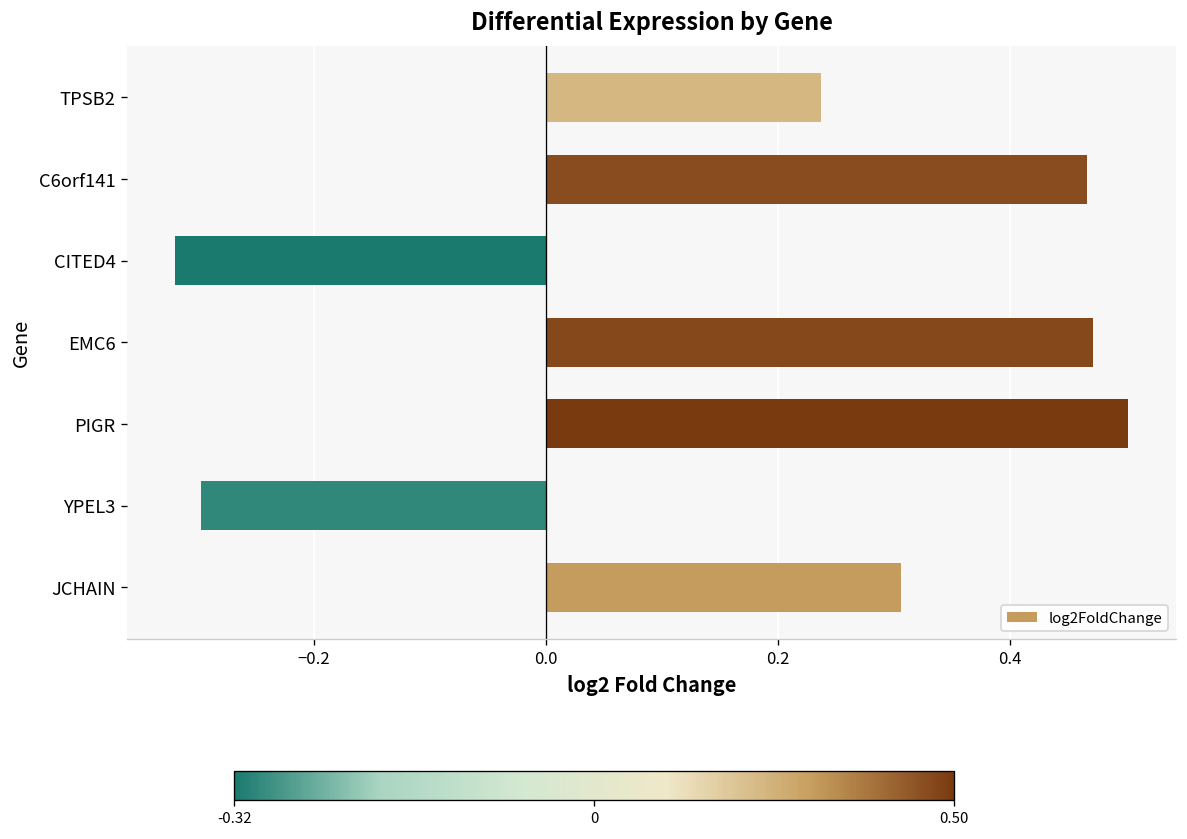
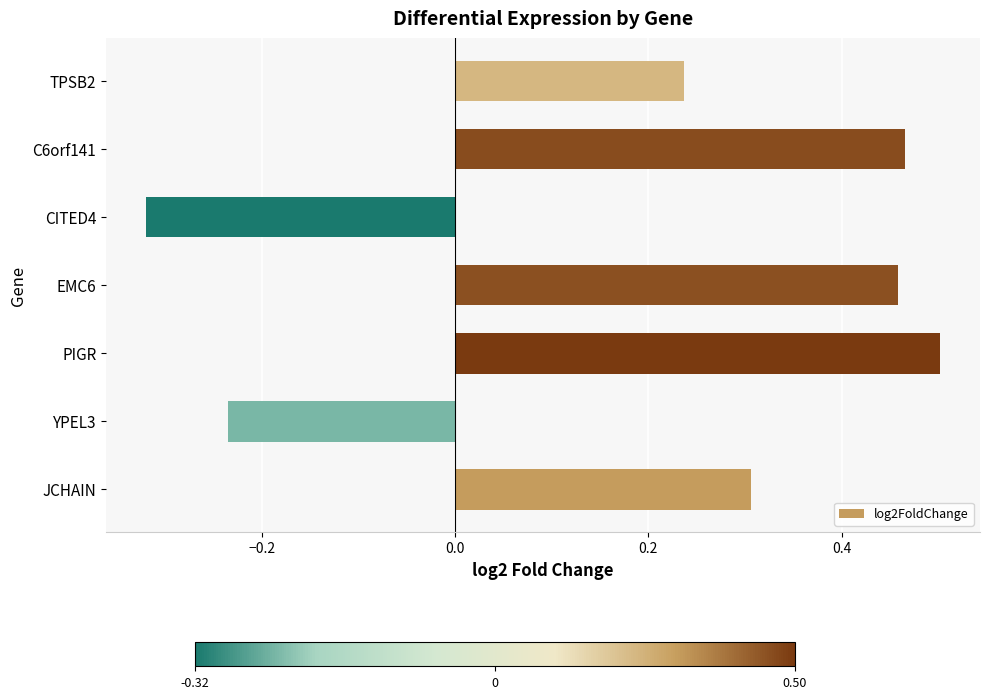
EMC6: 0.47 -> 0.46
YPEL3: -0.30 -> -0.23
